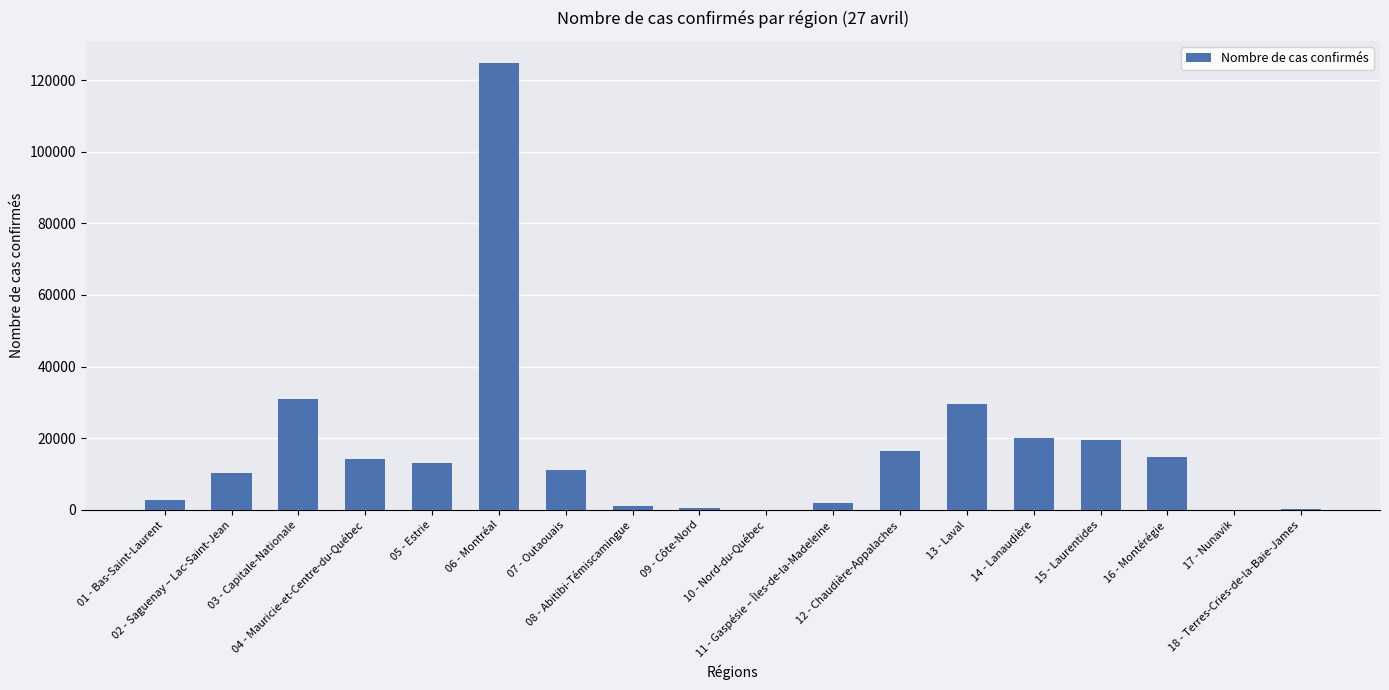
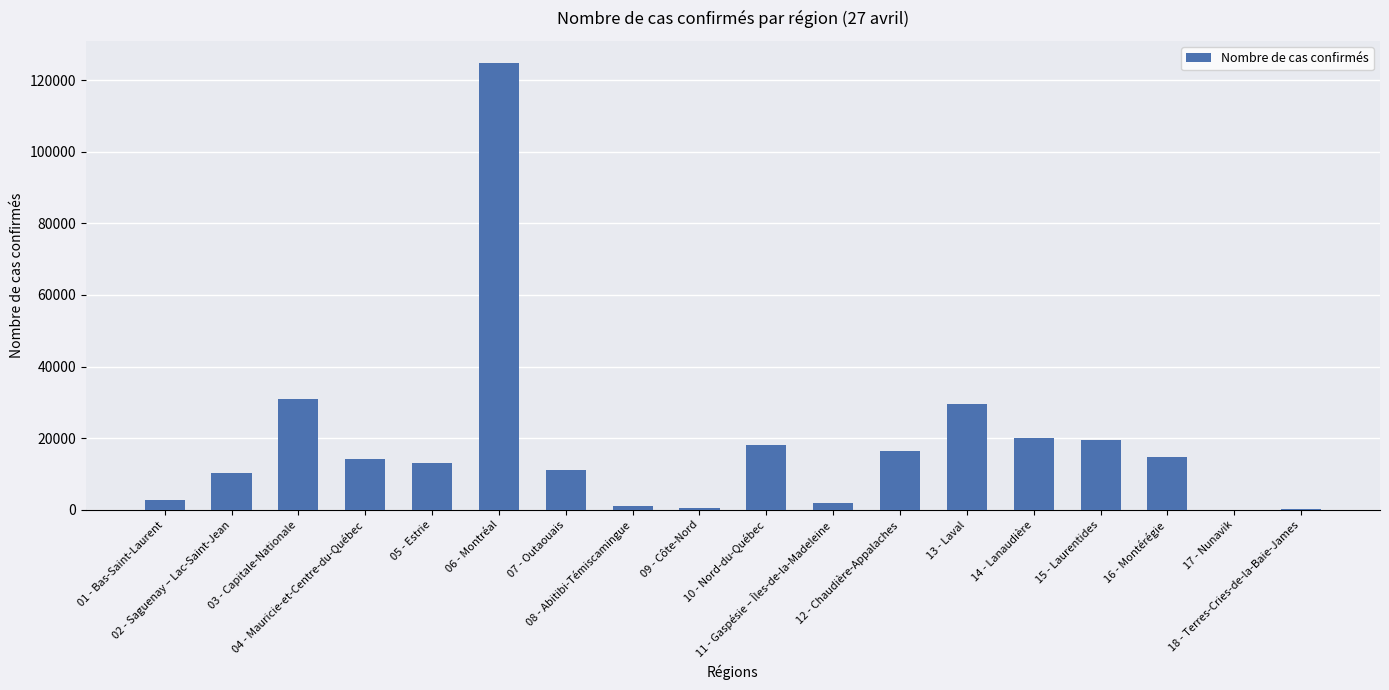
10 - Nord-du-Québec: 0 -> 18000
